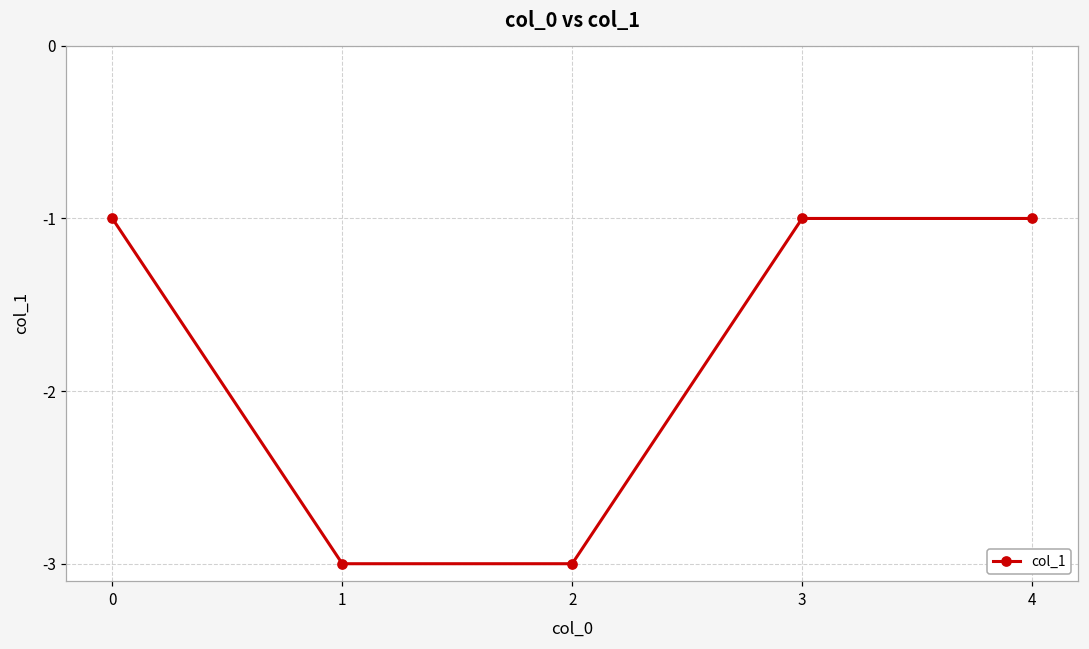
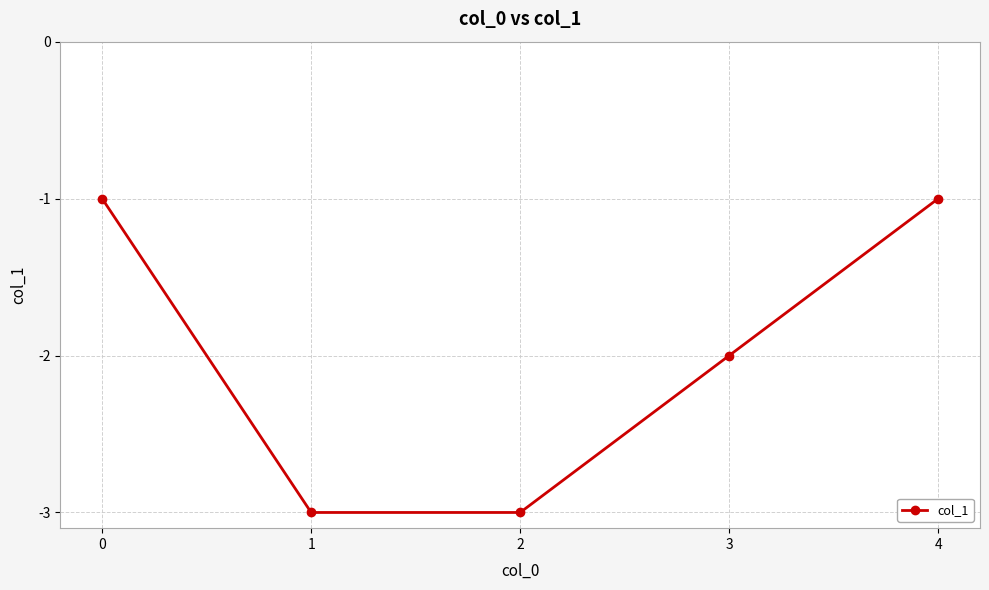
3: -1 -> -2
